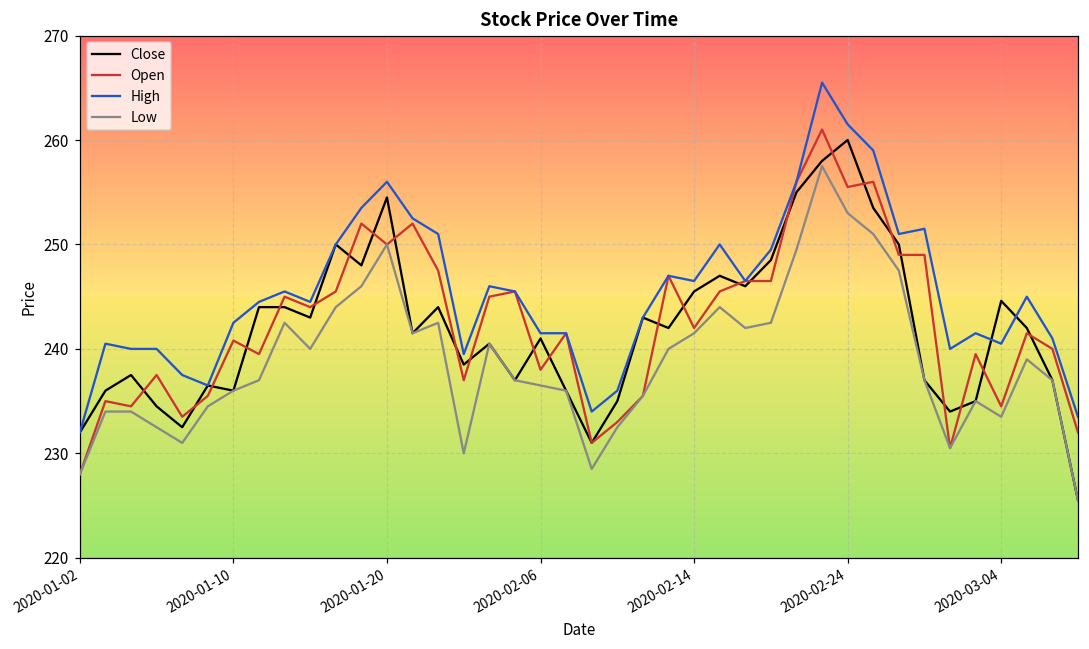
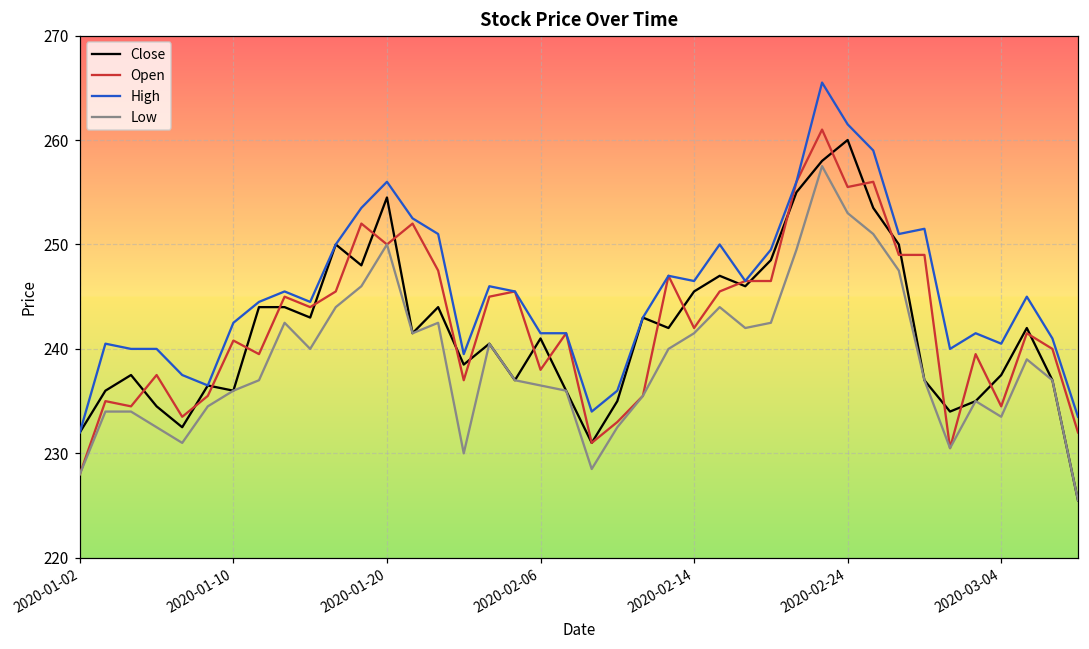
Close, 2020-03-04: 245 -> 238
